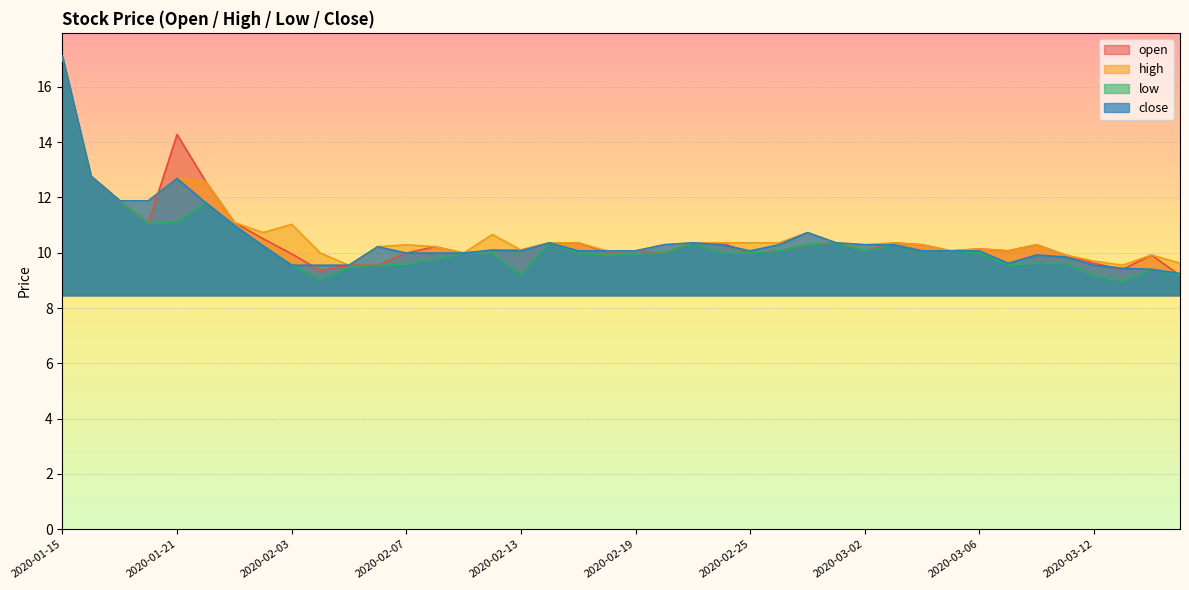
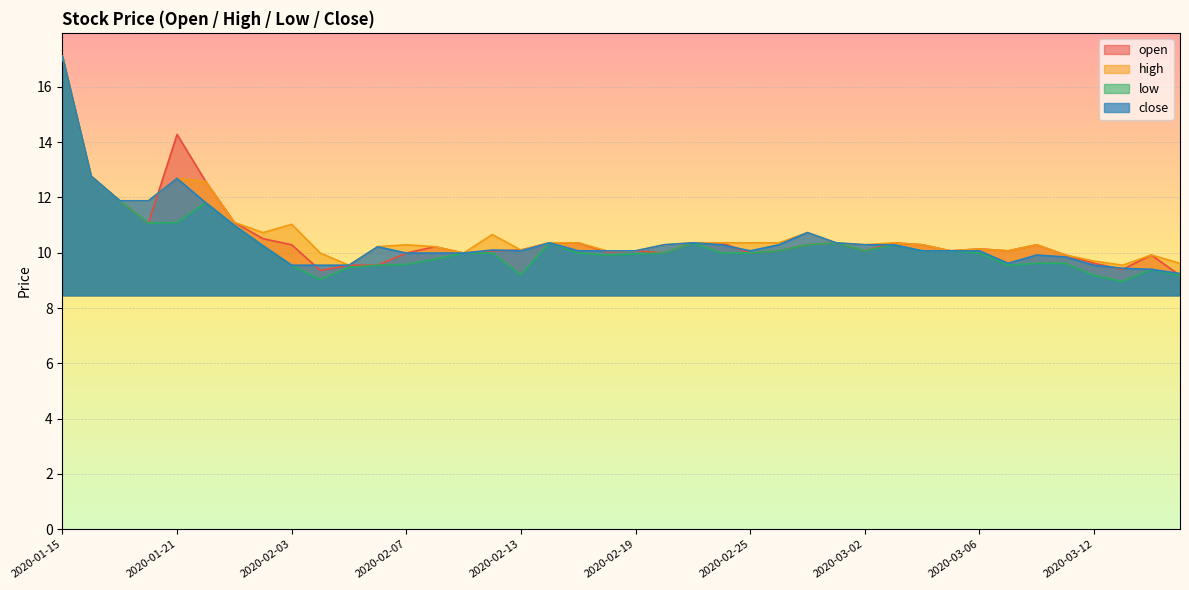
open, 2020-02-03: 10.0 -> 10.3
